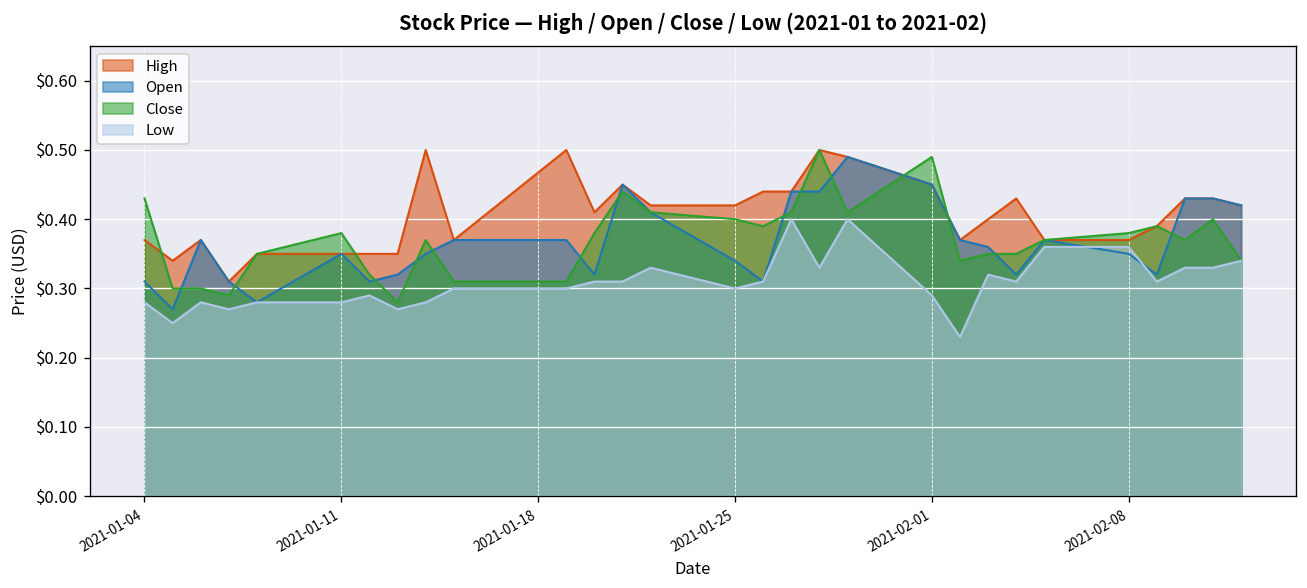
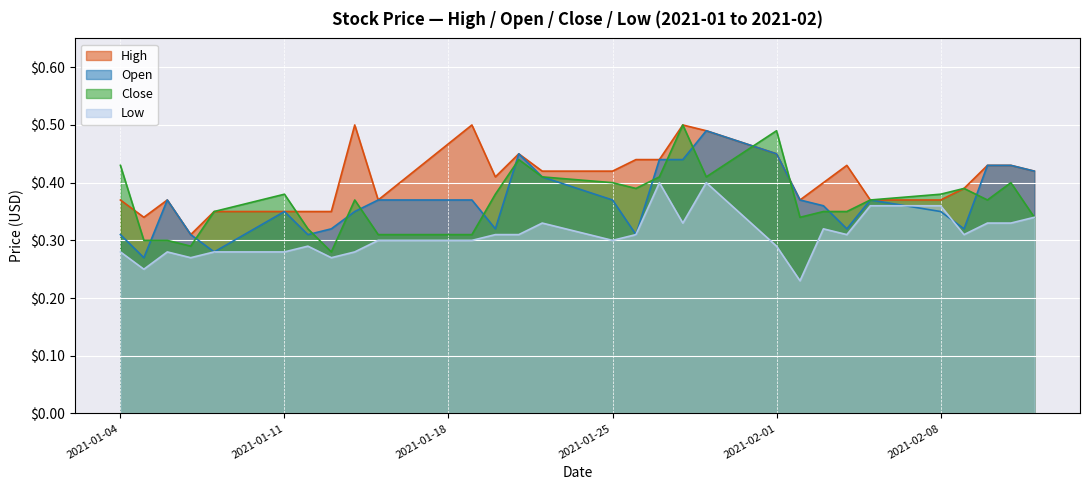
Open, 2021-01-25: $0.34 -> $0.37
